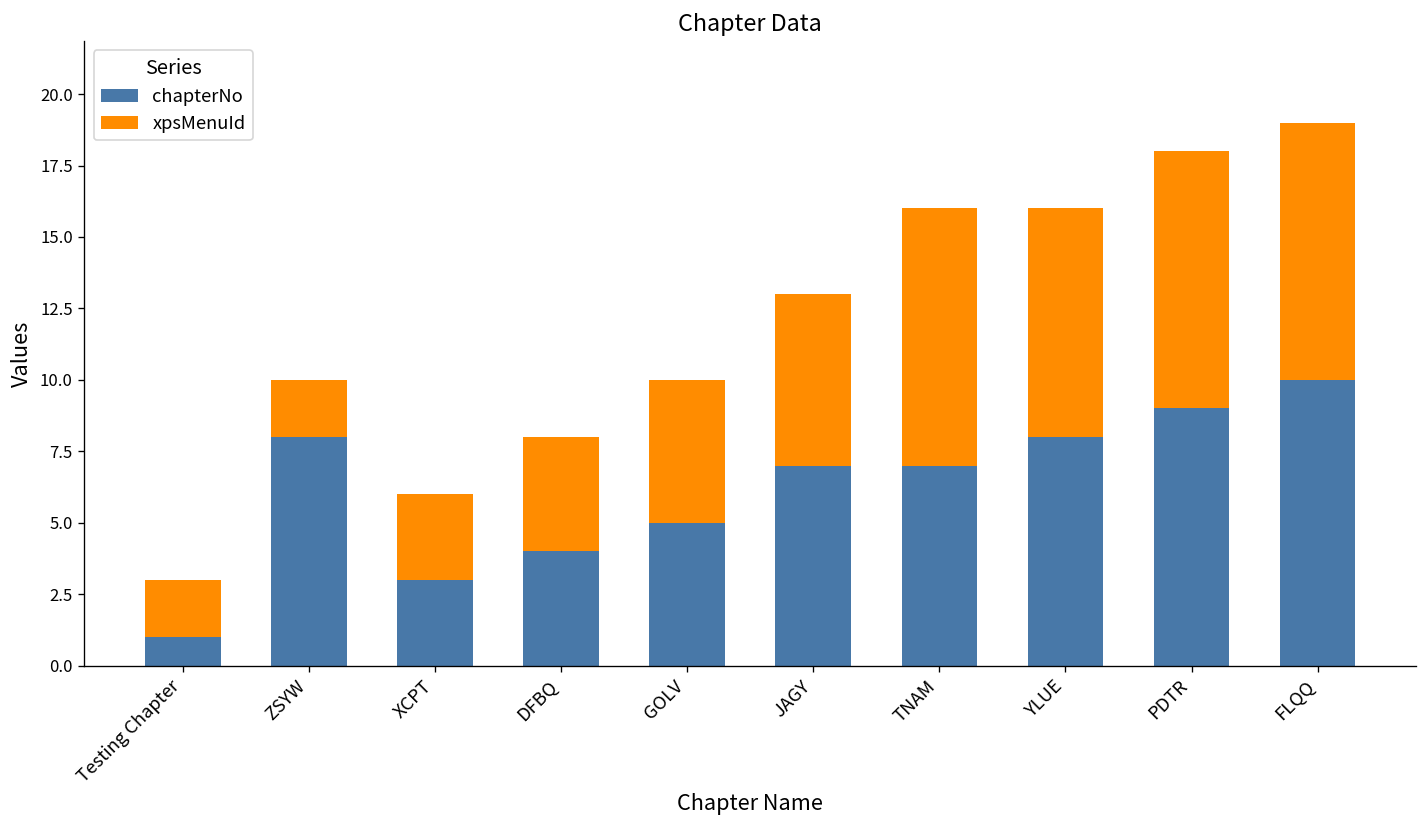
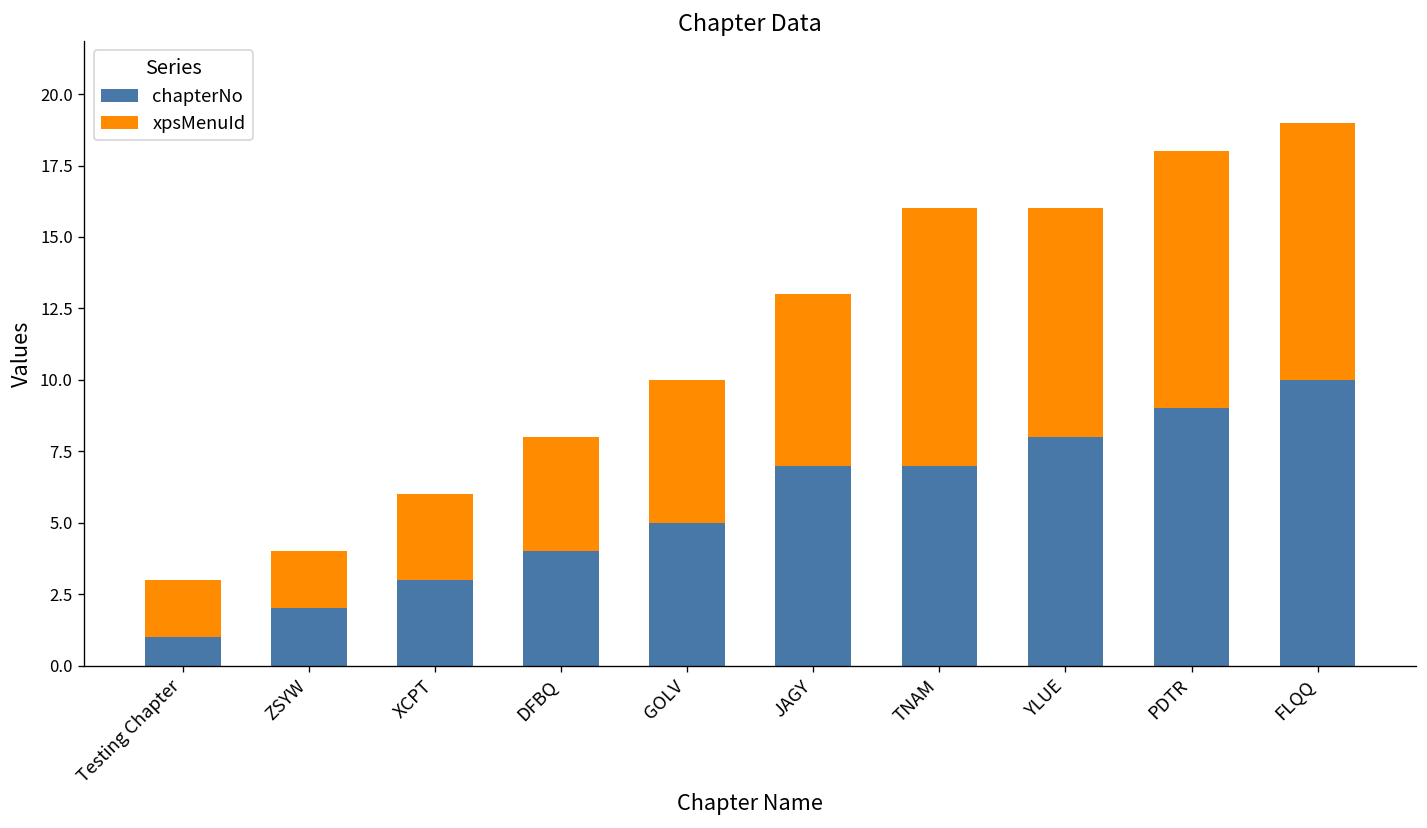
chapterNo, ZSYW: 8 -> 2
